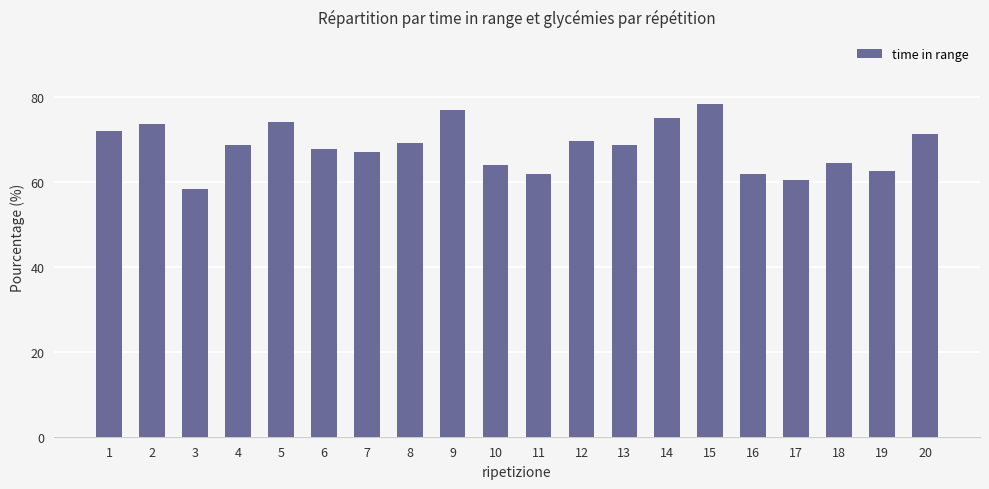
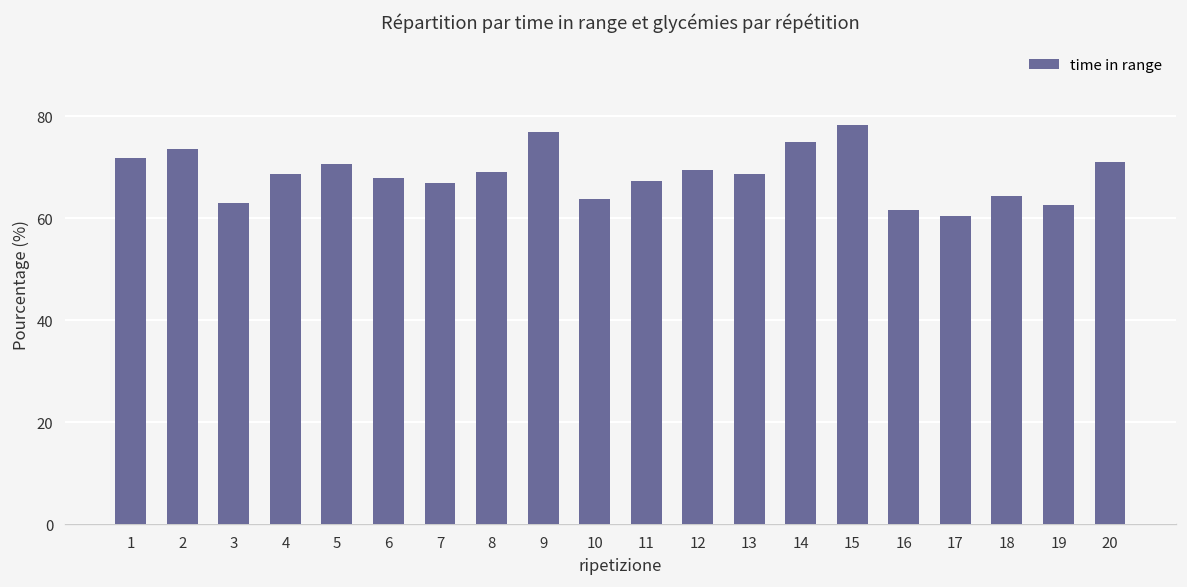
3: 58 -> 63
5: 74 -> 71
11: 62 -> 67
